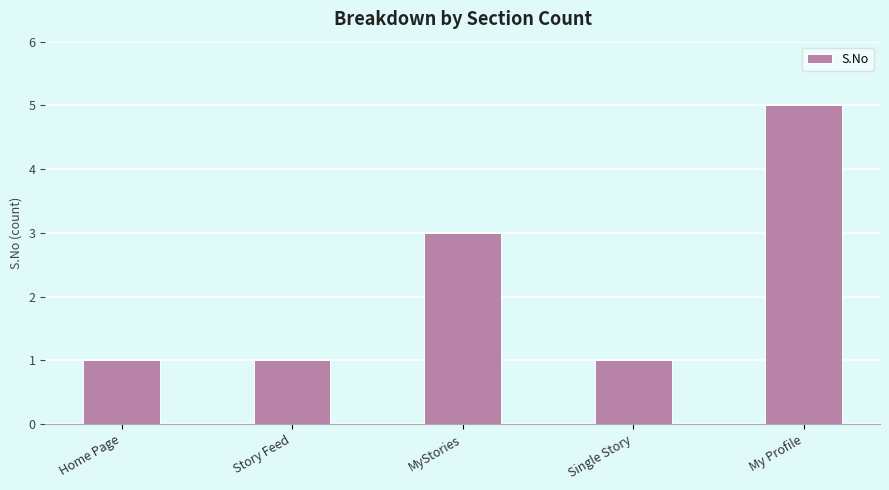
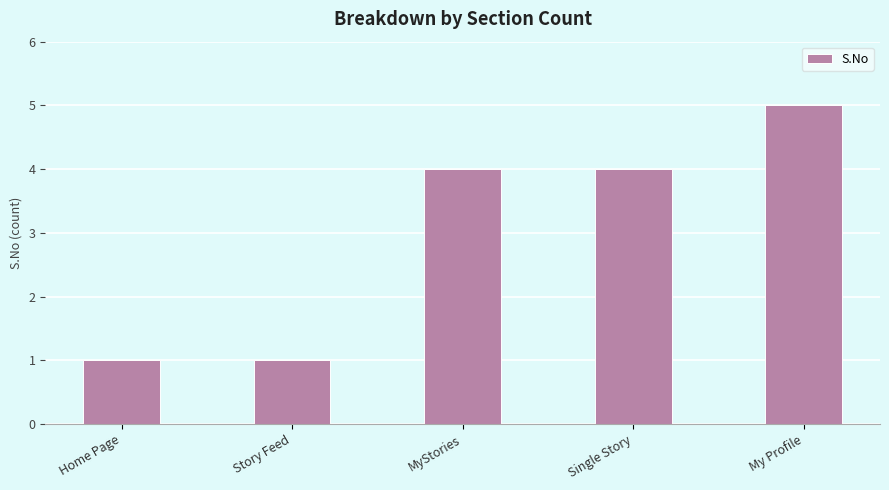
MyStories: 3 -> 4
Single Story: 1 -> 4
